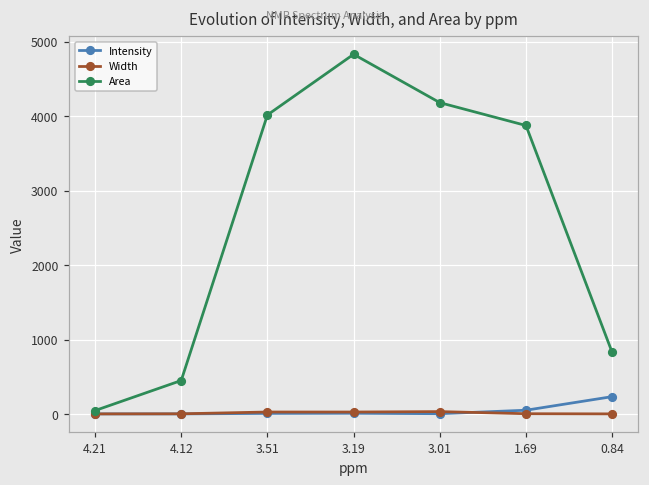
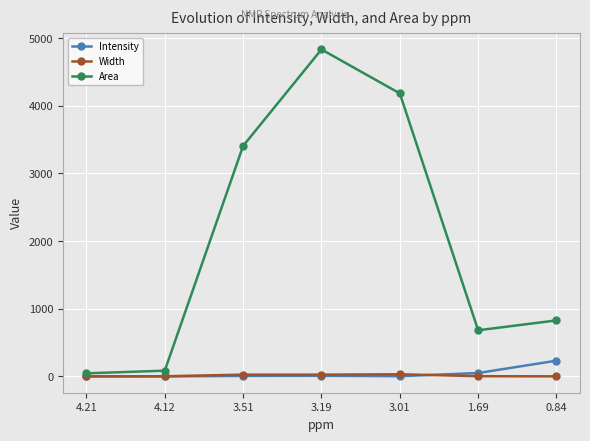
Area, 4.12: 500 -> 100
Area, 3.51: 4000 -> 3400
Area, 1.69: 3900 -> 700
